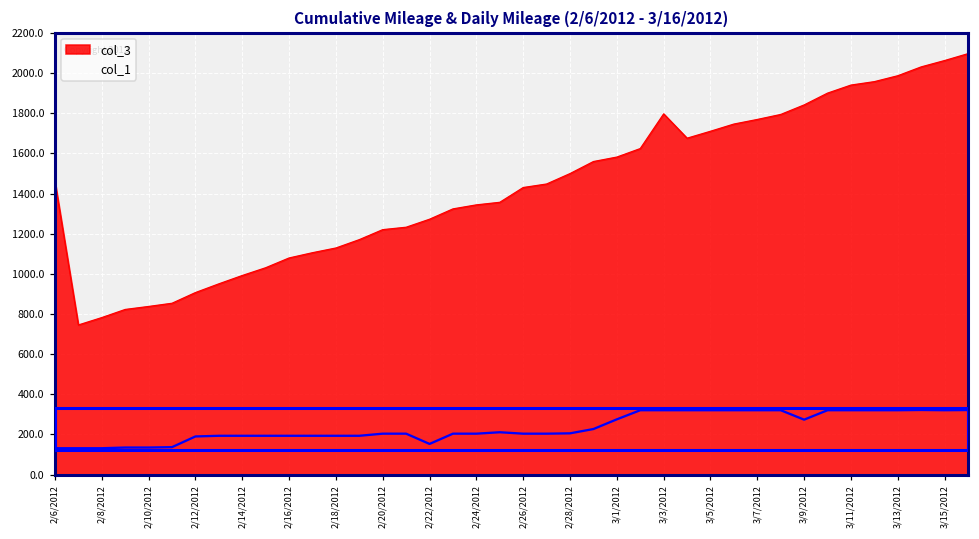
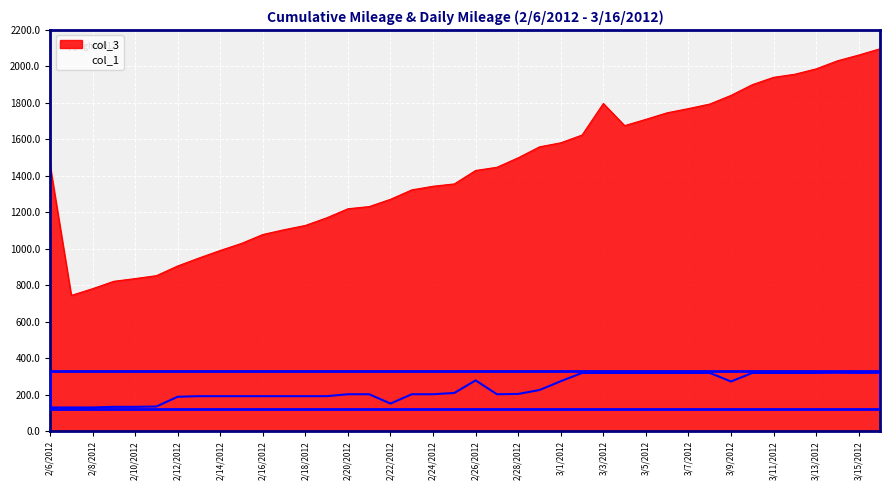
col_1, 2/26/2012: 200 -> 280
